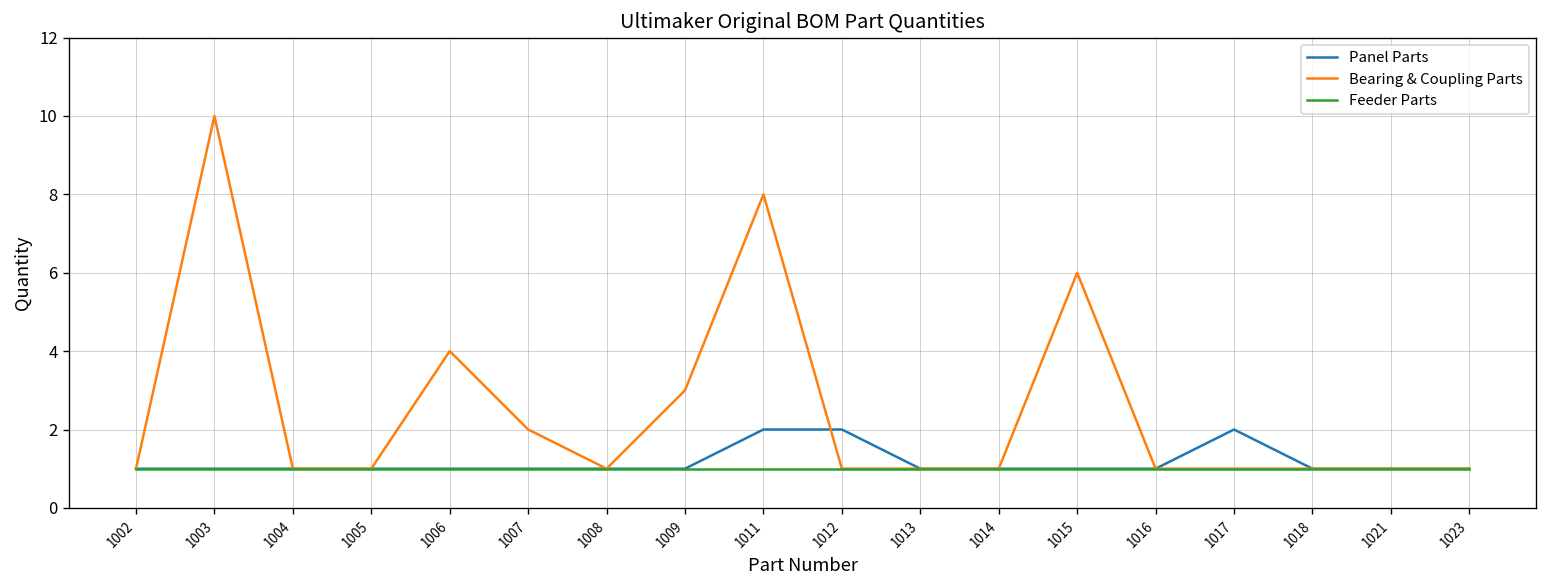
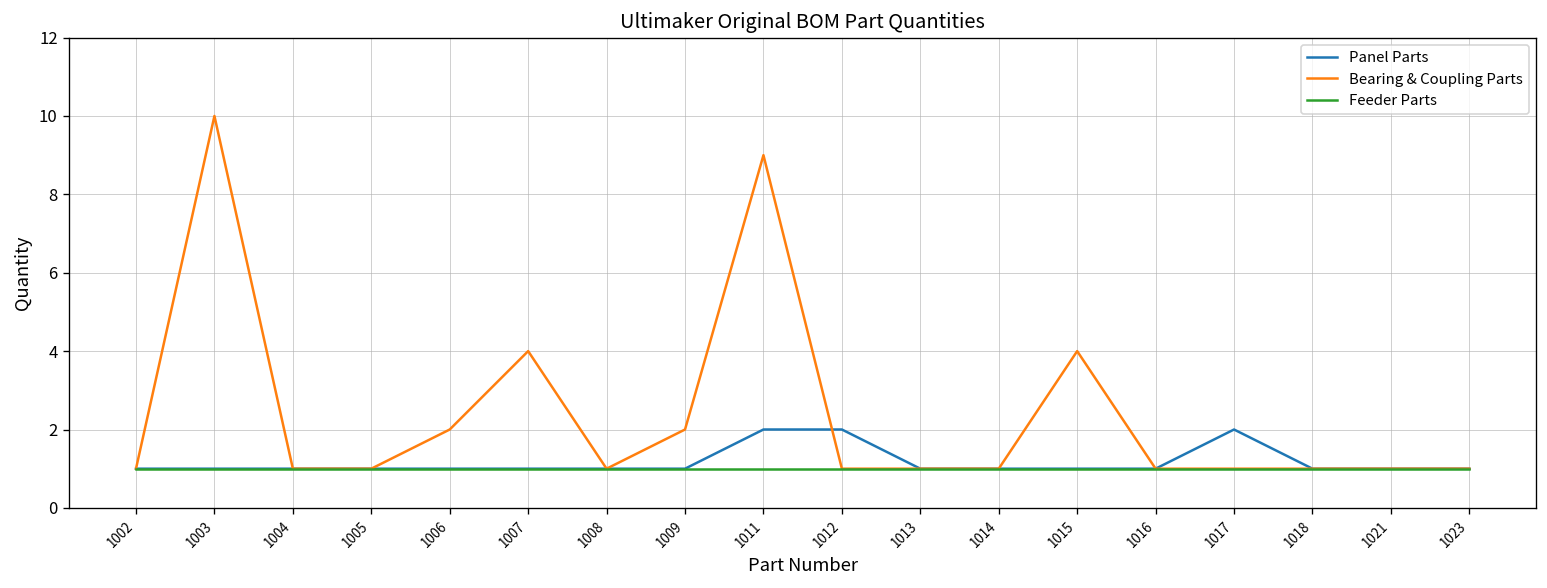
Bearing & Coupling Parts, 1006: 4 -> 2
Bearing & Coupling Parts, 1007: 2 -> 4
Bearing & Coupling Parts, 1009: 3 -> 2
Bearing & Coupling Parts, 1011: 8 -> 9
Bearing & Coupling Parts, 1015: 6 -> 4
